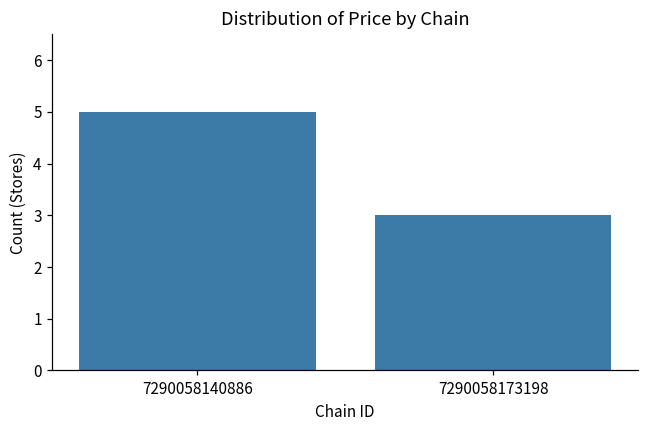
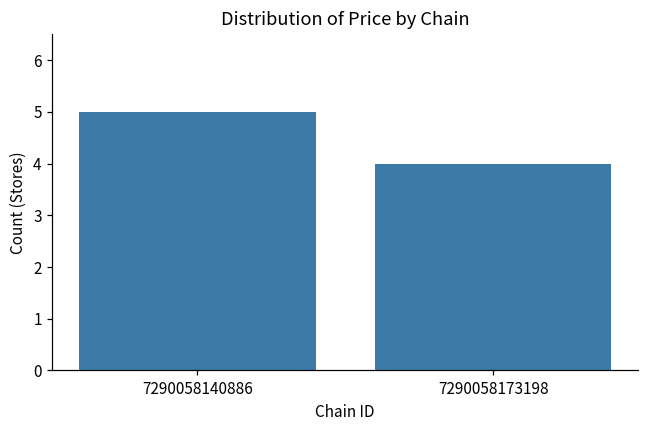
7290058173198: 3 -> 4
